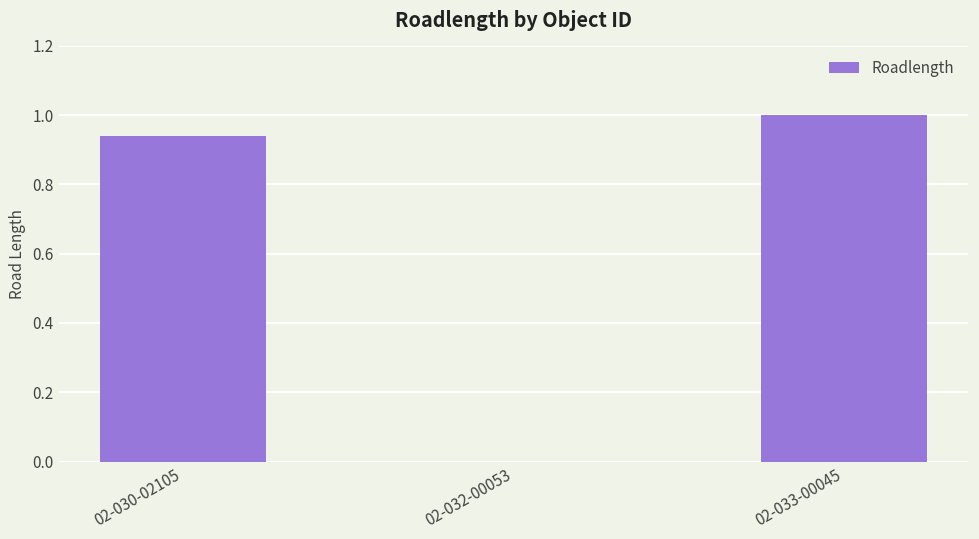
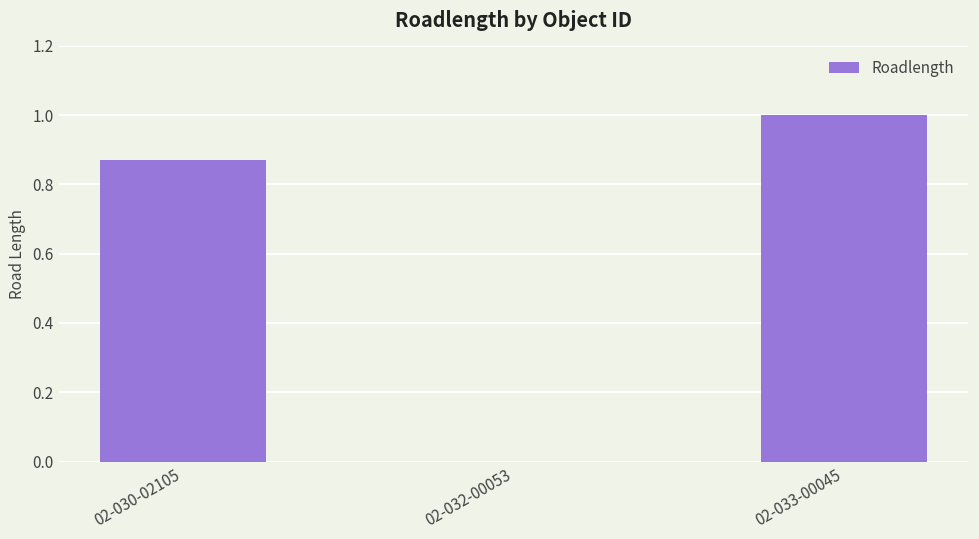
02-030-02105: 0.94 -> 0.87
